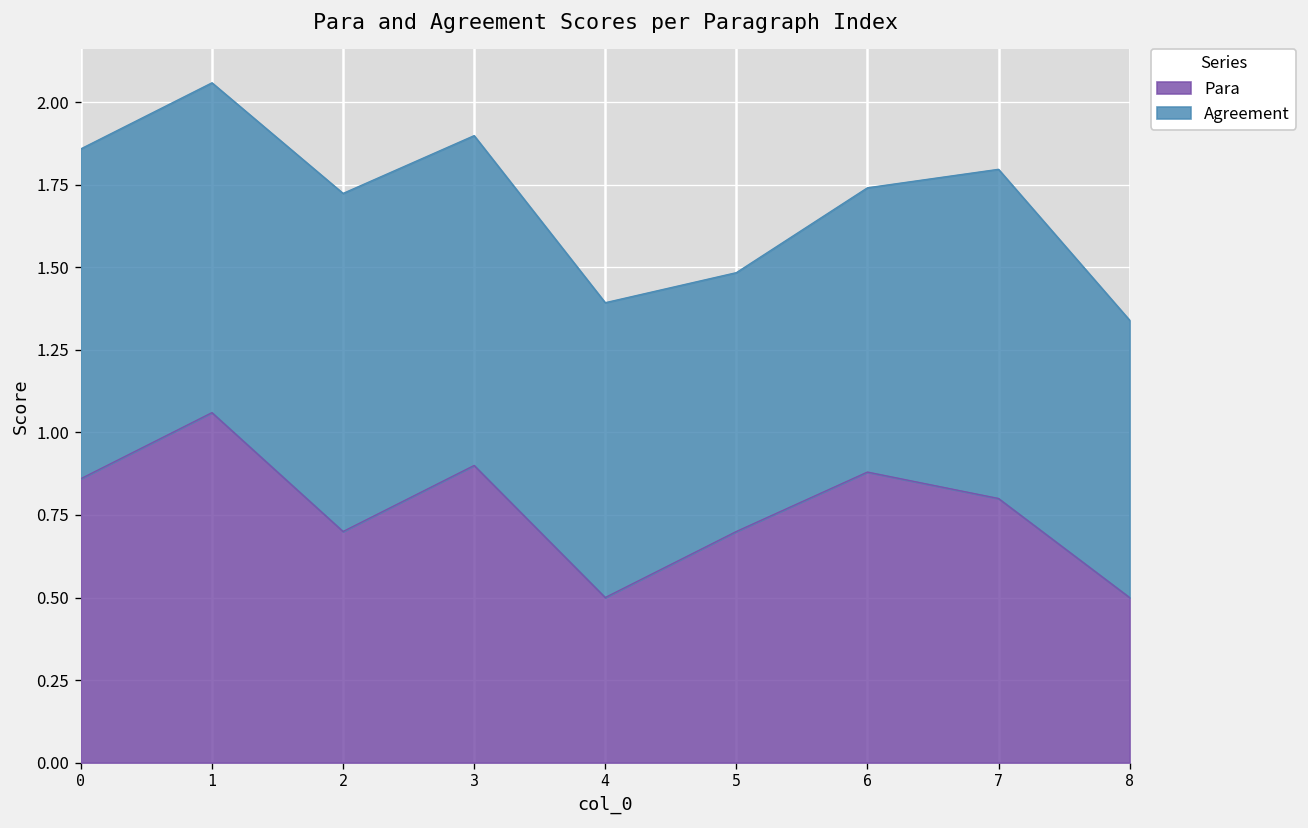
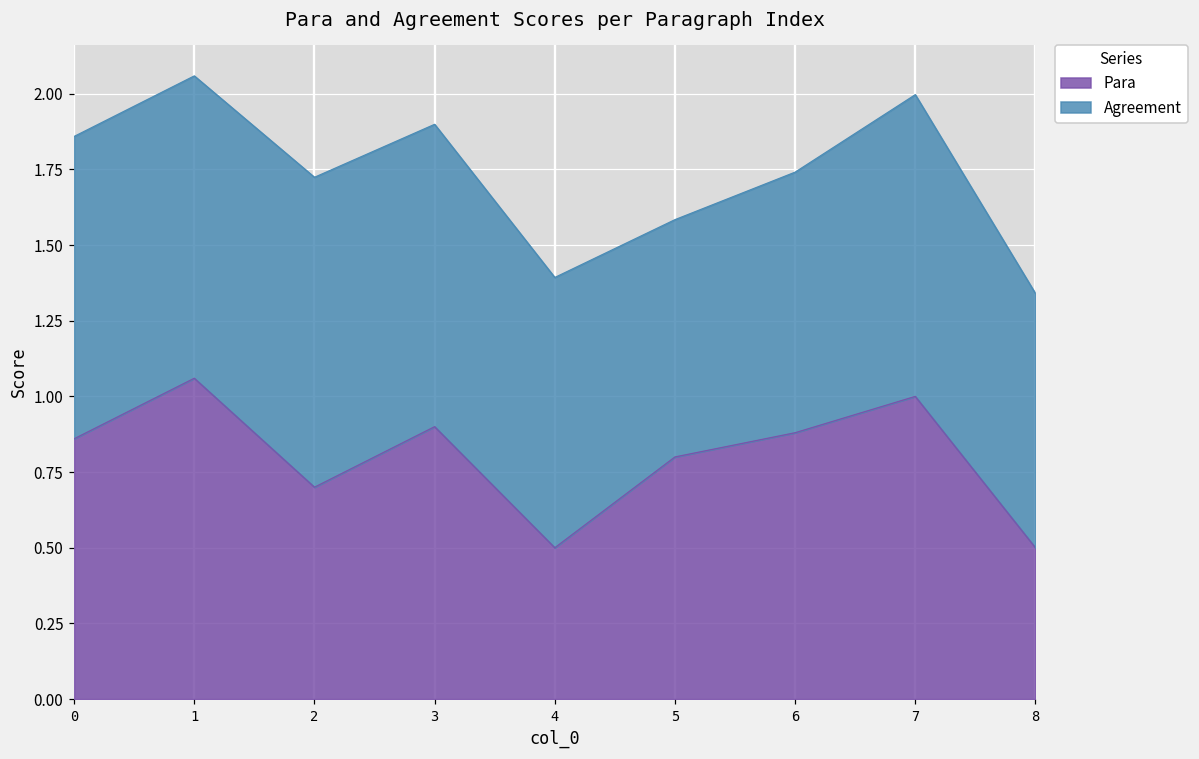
Para, 5: 0.7 -> 0.8
Para, 7: 0.8 -> 1.0
